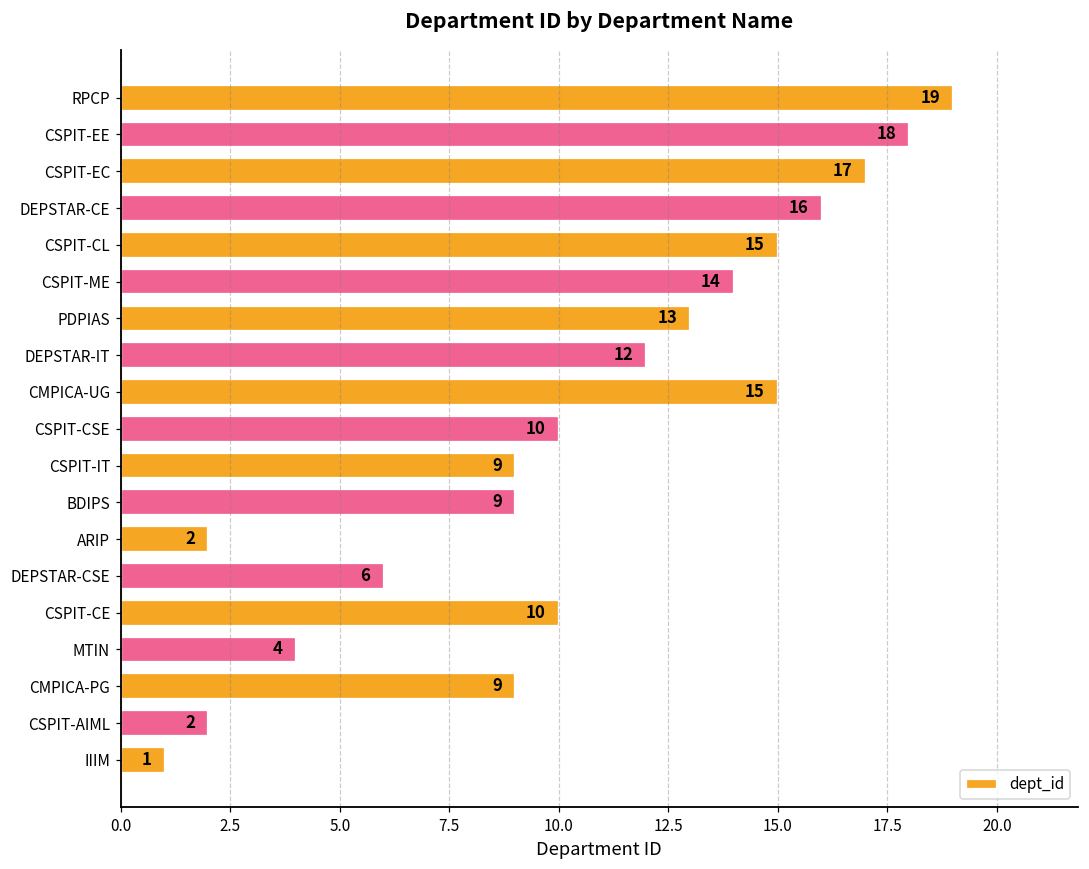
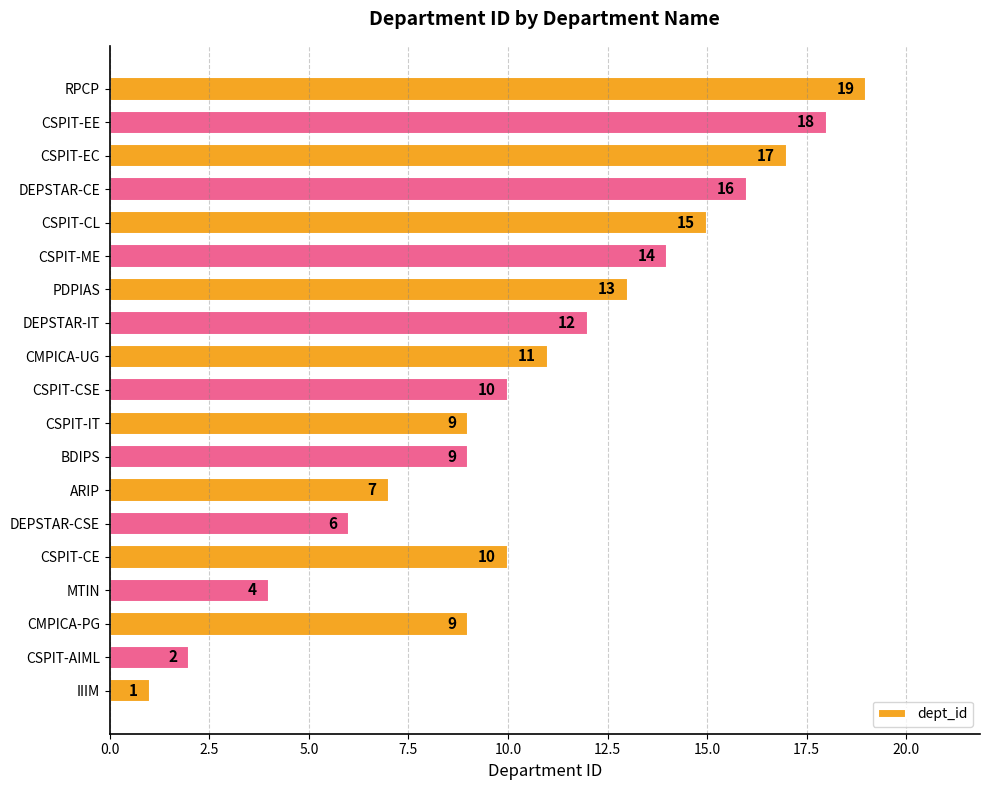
CMPICA-UG: 15 -> 11
ARIP: 2 -> 7
